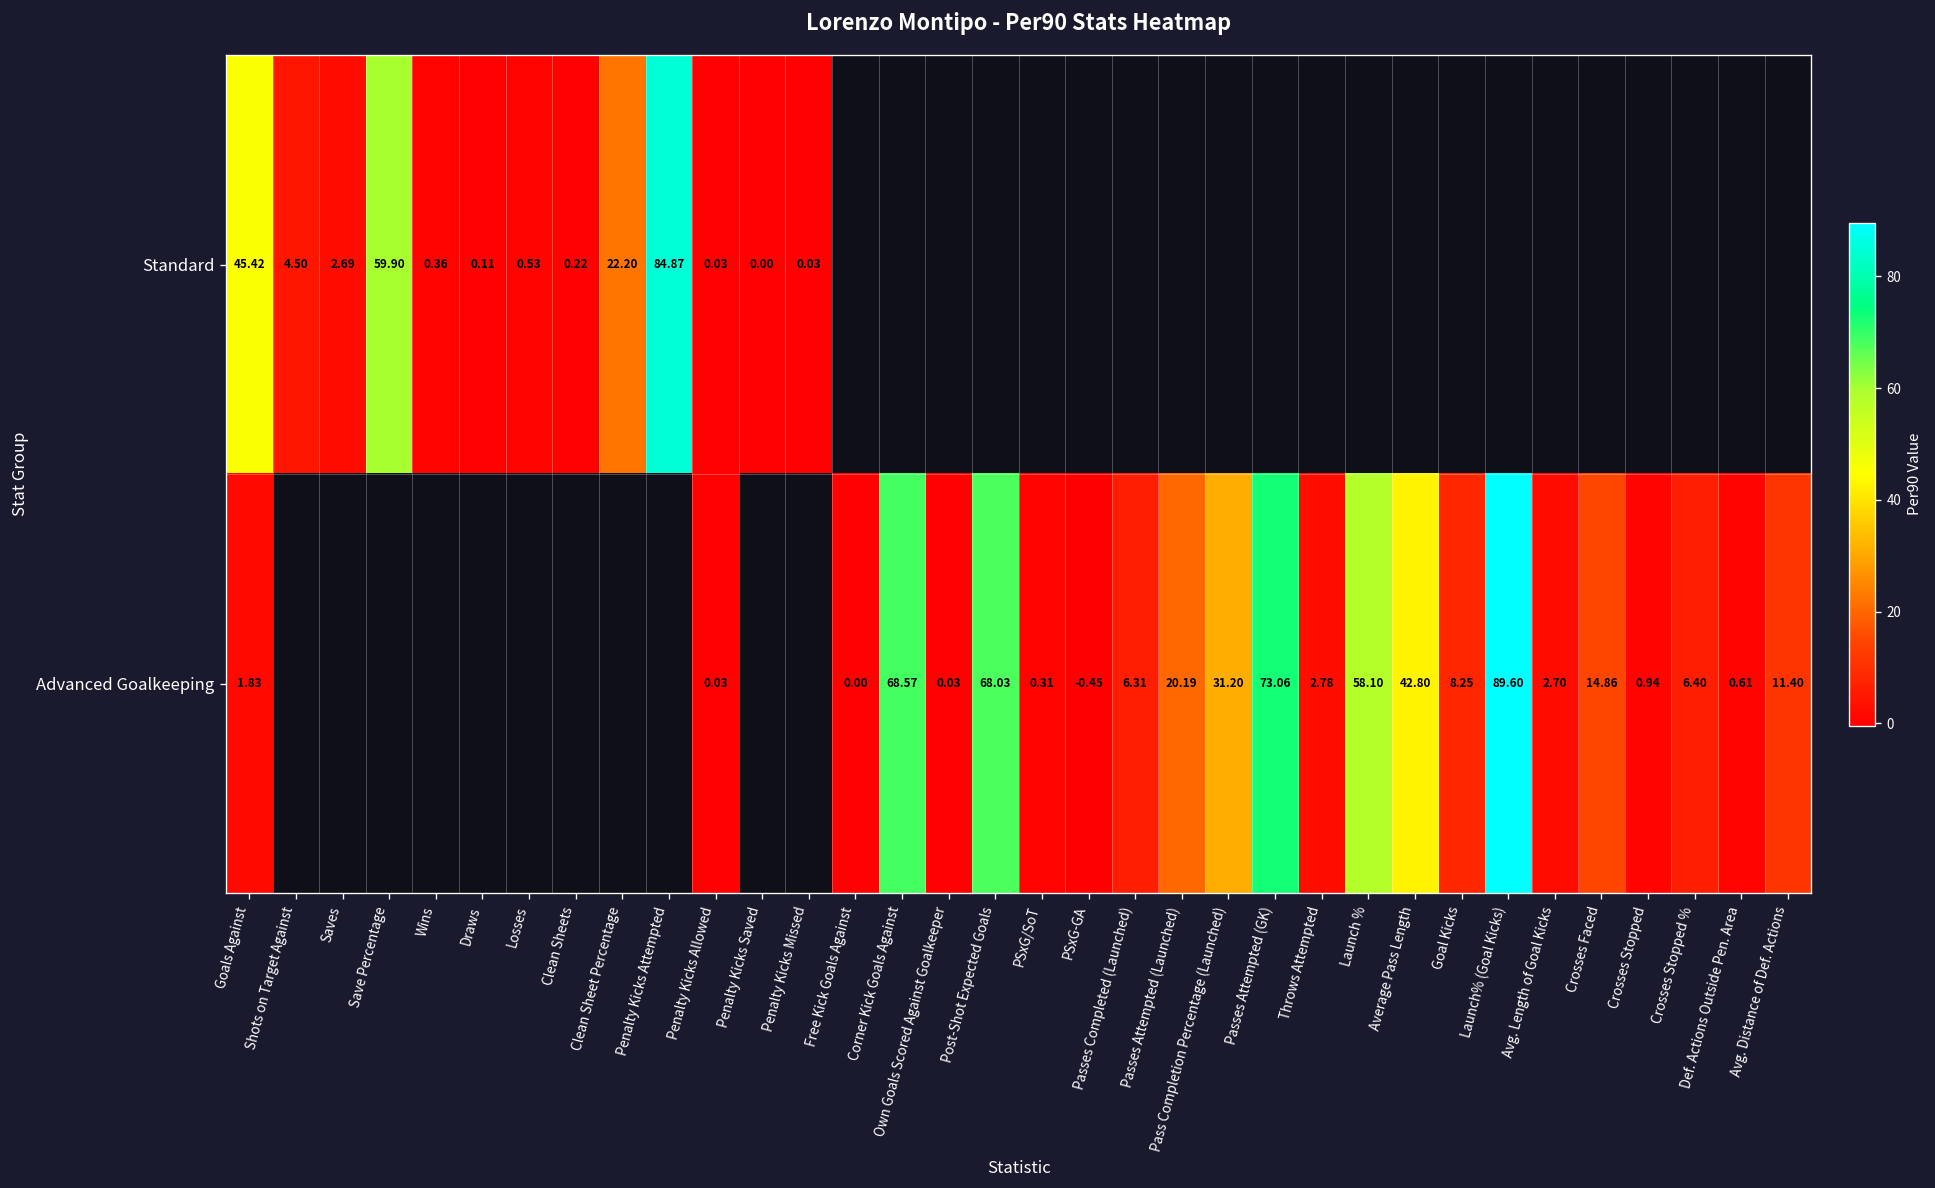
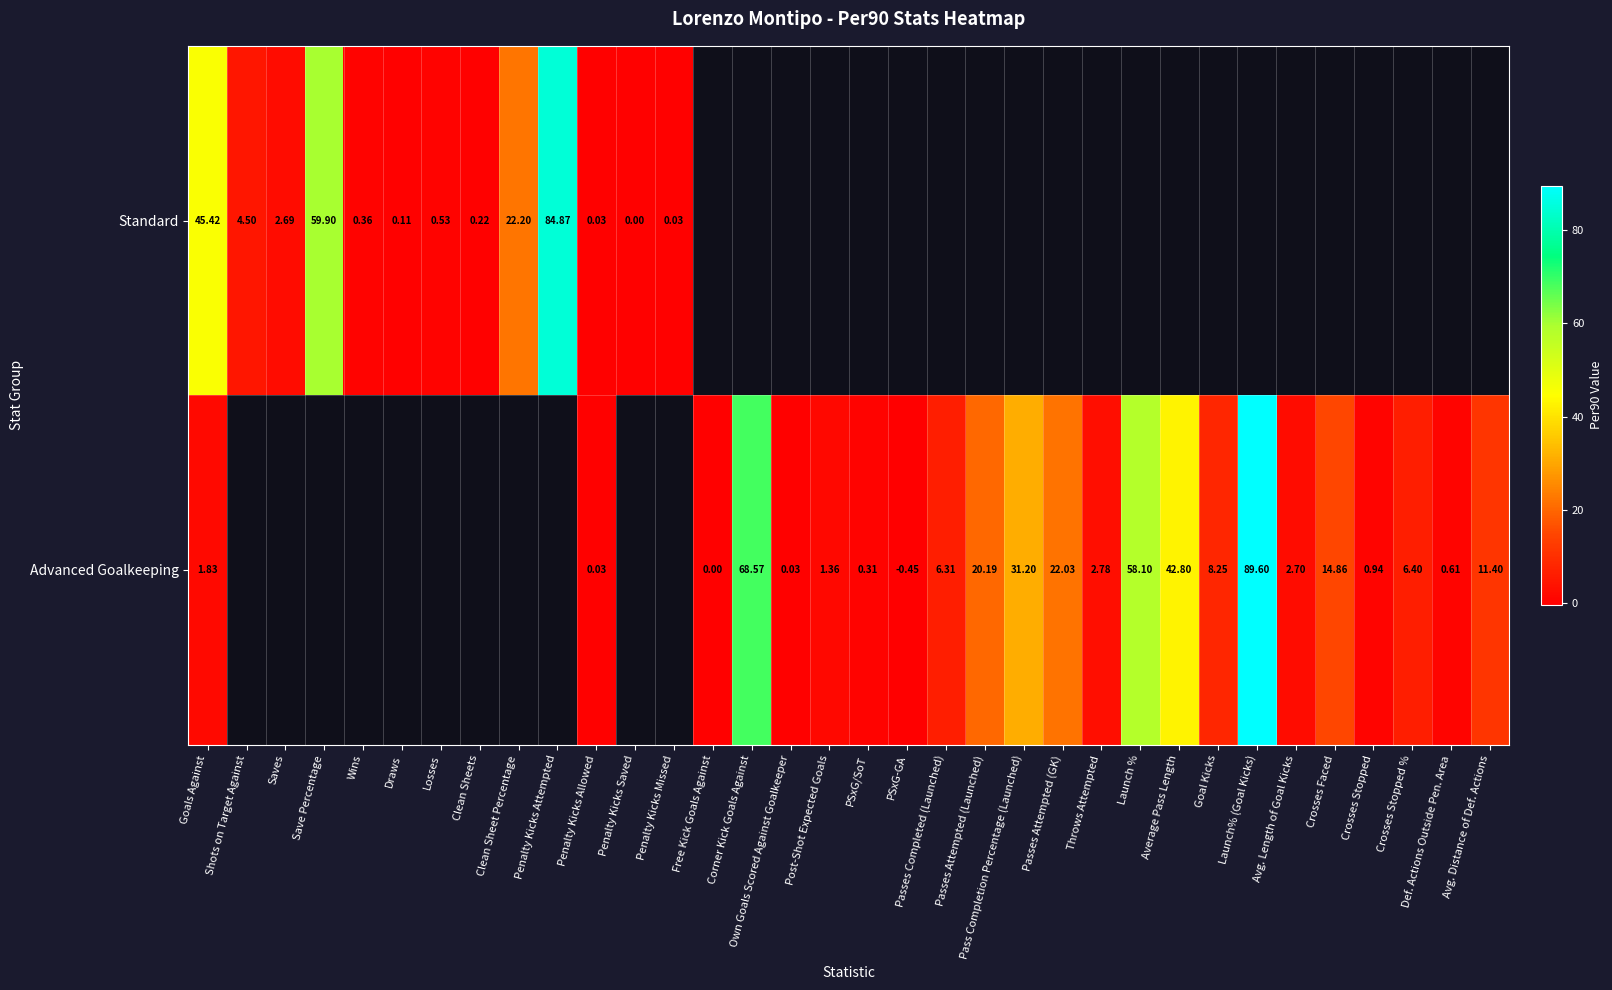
Advanced Goalkeeping, Post-Shot Expected Goals: 68.03 -> 1.36
Advanced Goalkeeping, Passes Attempted (GK): 73.06 -> 22.03
